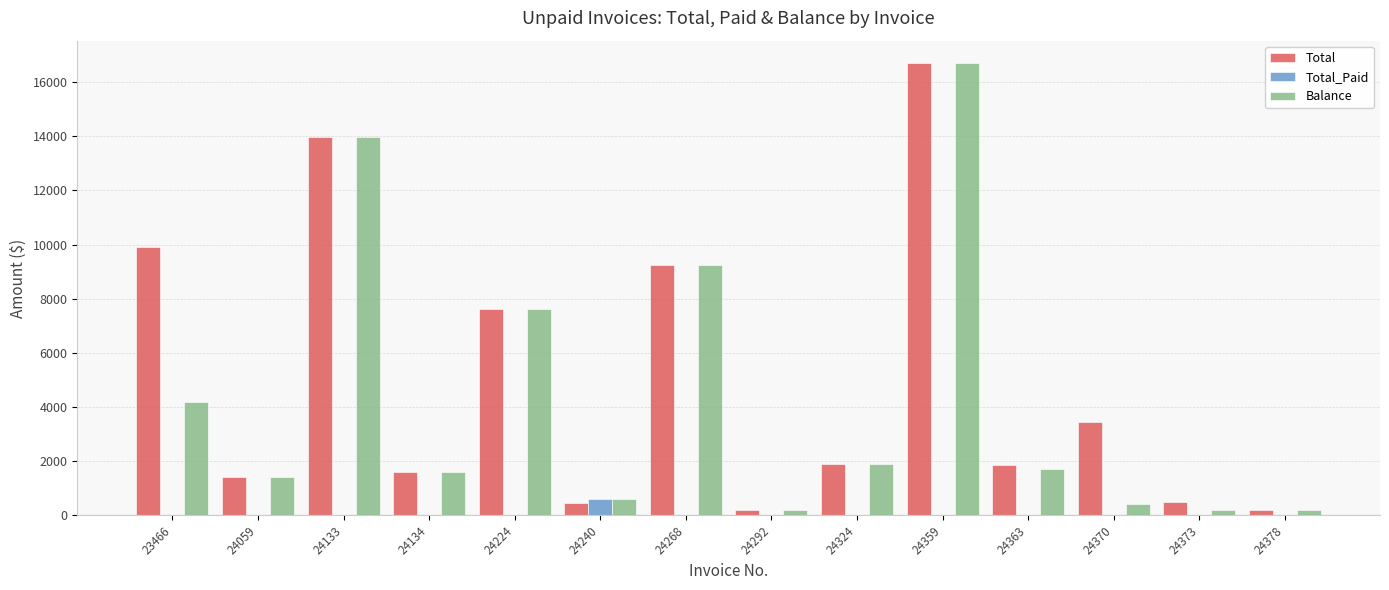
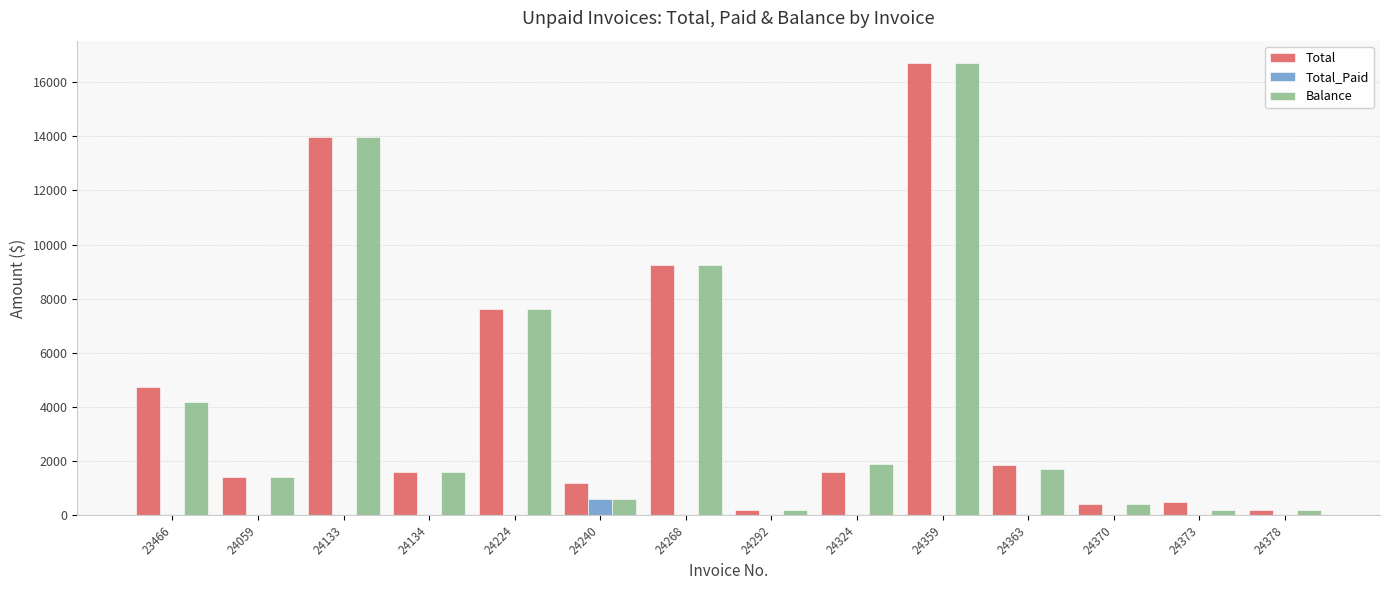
Total, 23466: 9900 -> 4700
Total, 24240: 500 -> 1200
Total, 24324: 1900 -> 1600
Total, 24370: 3400 -> 400
